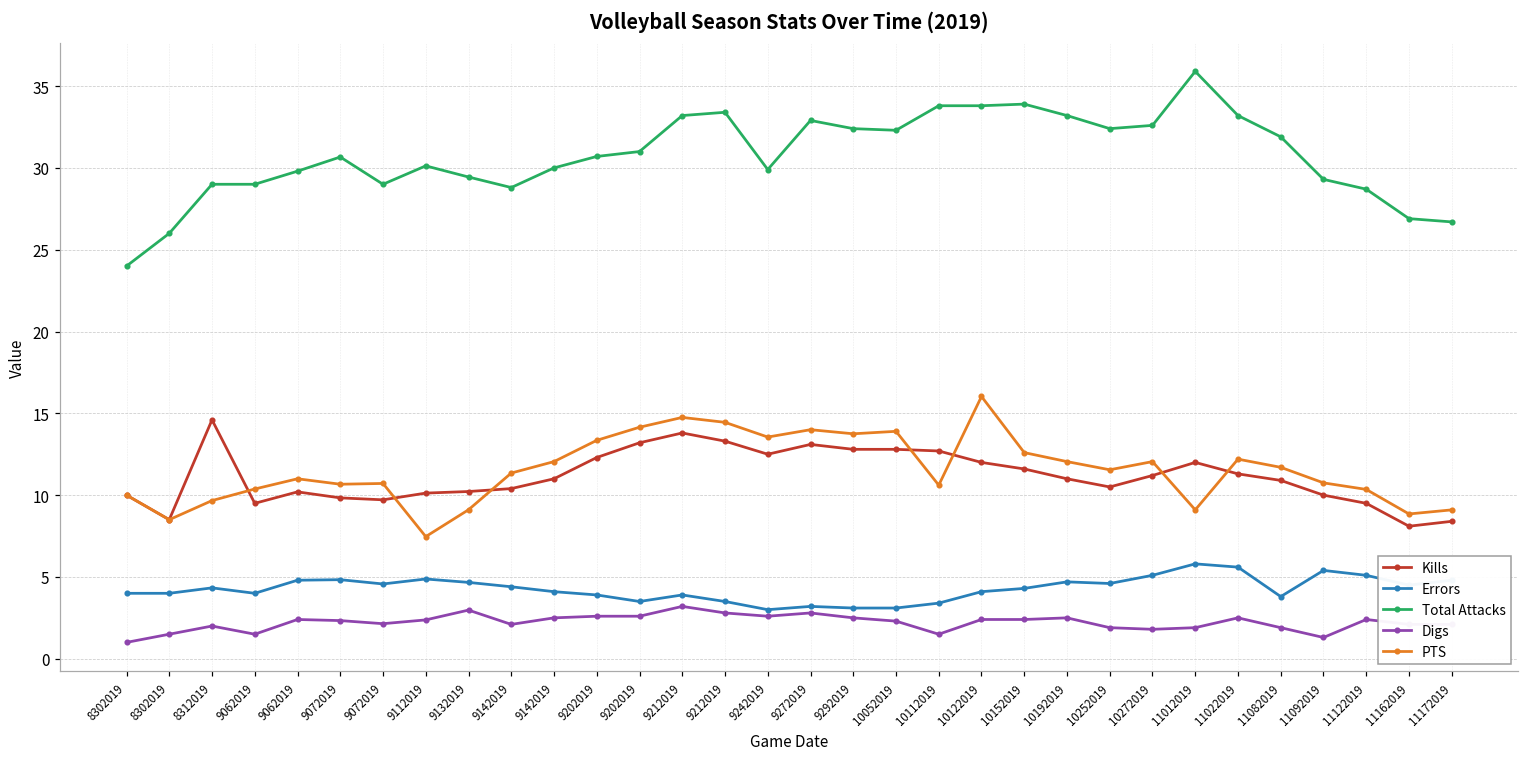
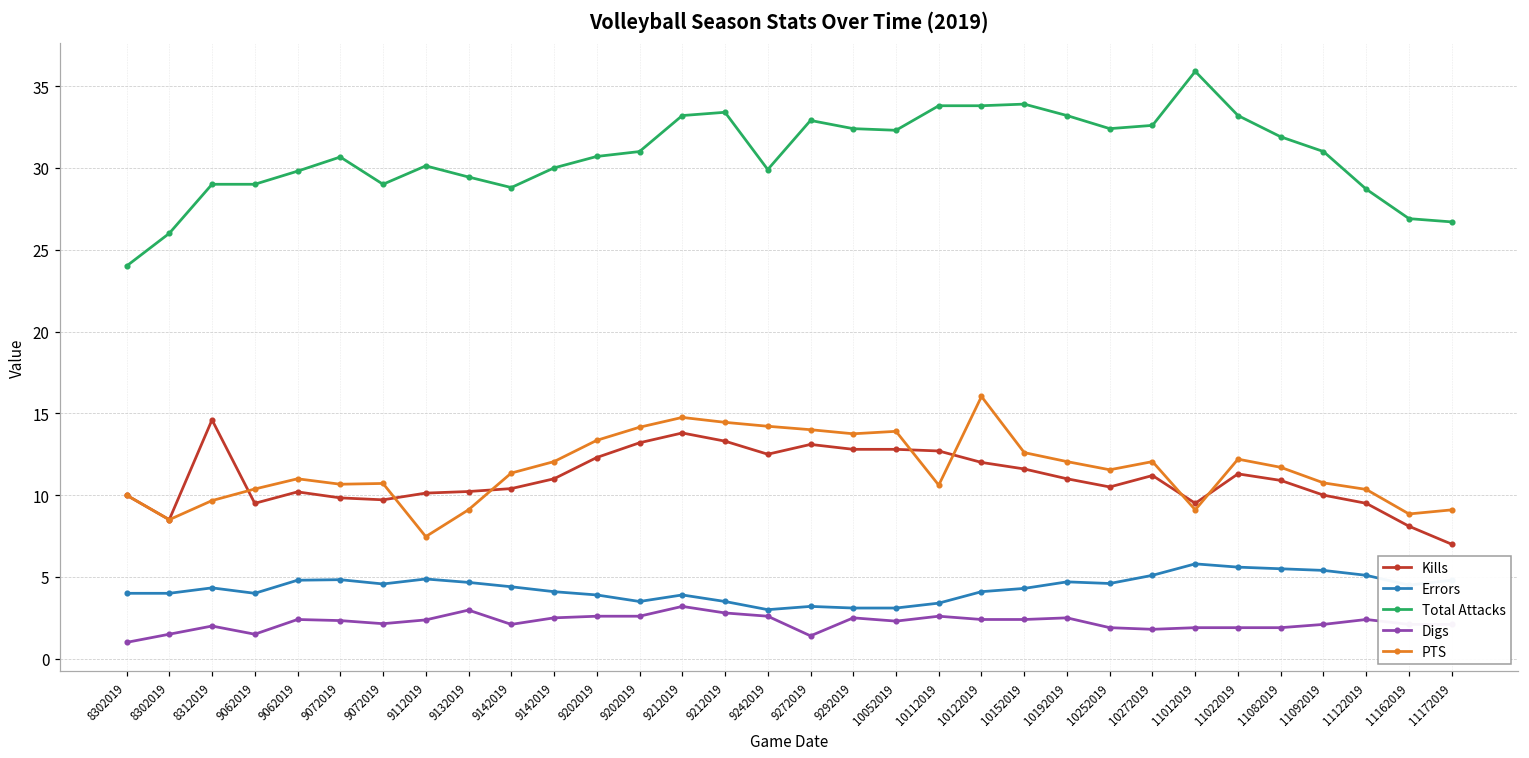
PTS, 9242019: 13.6 -> 14.2
Digs, 9272019: 2.8 -> 1.4
Digs, 10112019: 1.5 -> 2.6
Kills, 11012019: 12.0 -> 9.5
Digs, 11022019: 2.5 -> 1.9
Errors, 11082019: 3.8 -> 5.5
Total Attacks, 11092019: 29.3 -> 31.0
Digs, 11092019: 1.3 -> 2.1
Kills, 11172019: 8.4 -> 7.0
